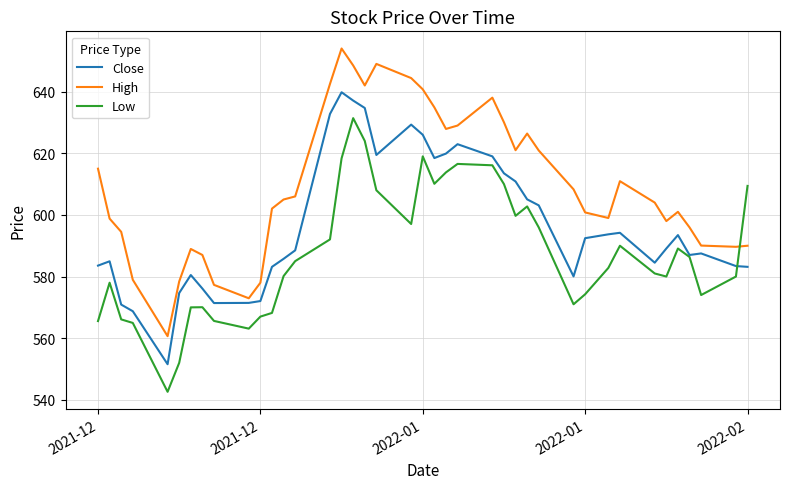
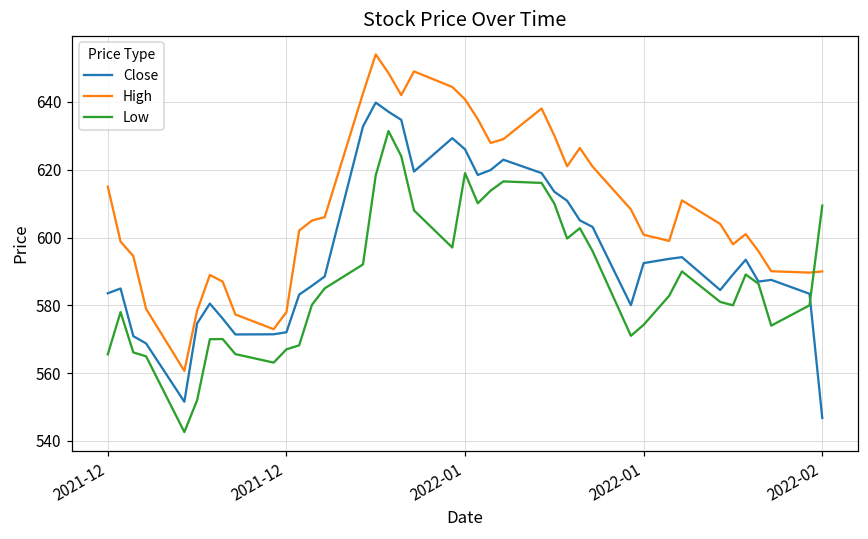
Close, 2022-02: 583 -> 547
